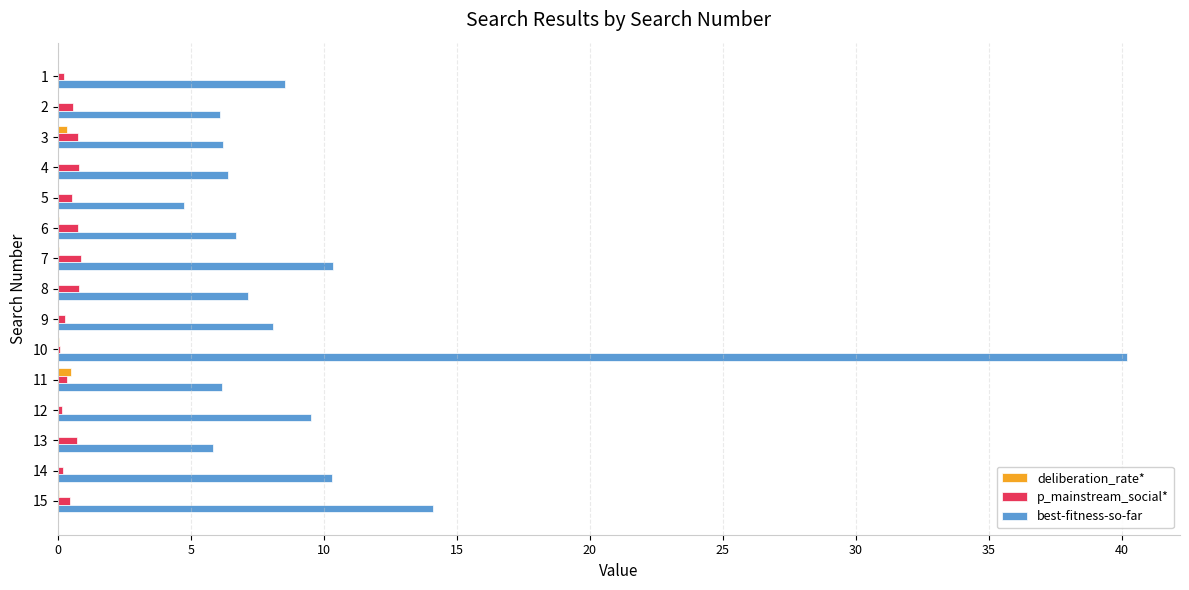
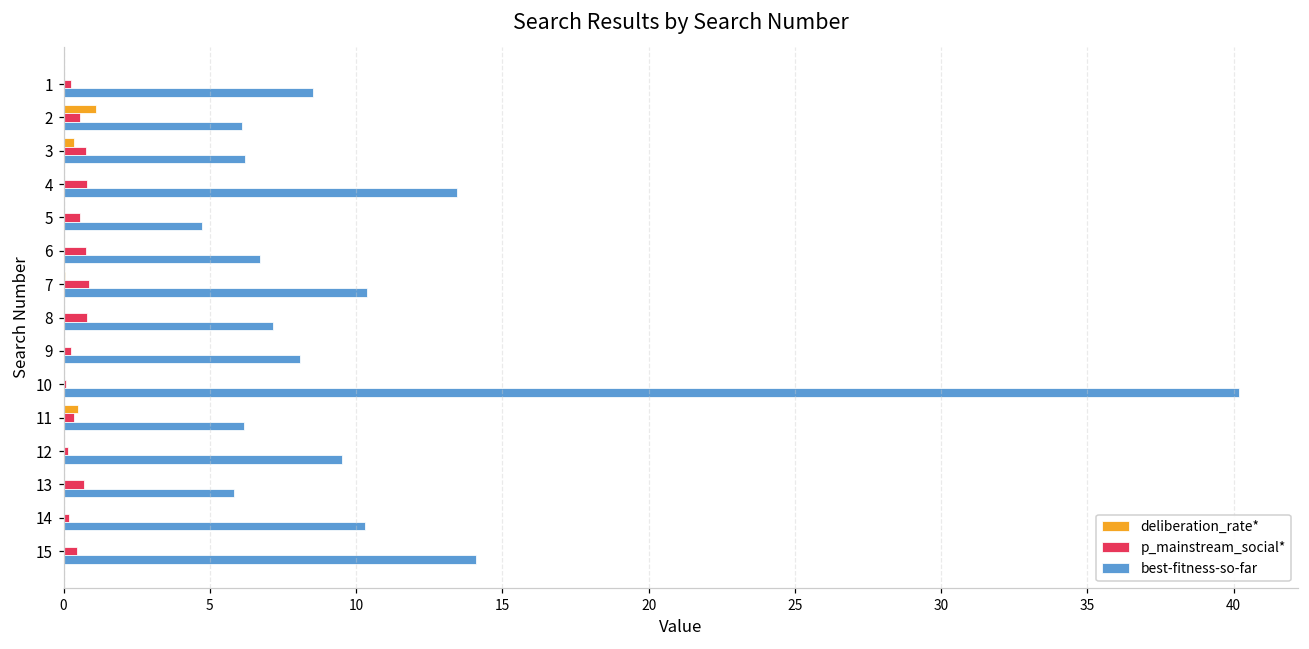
deliberation_rate*, 2: 0.0 -> 1.1
best-fitness-so-far, 4: 6.4 -> 13.4
